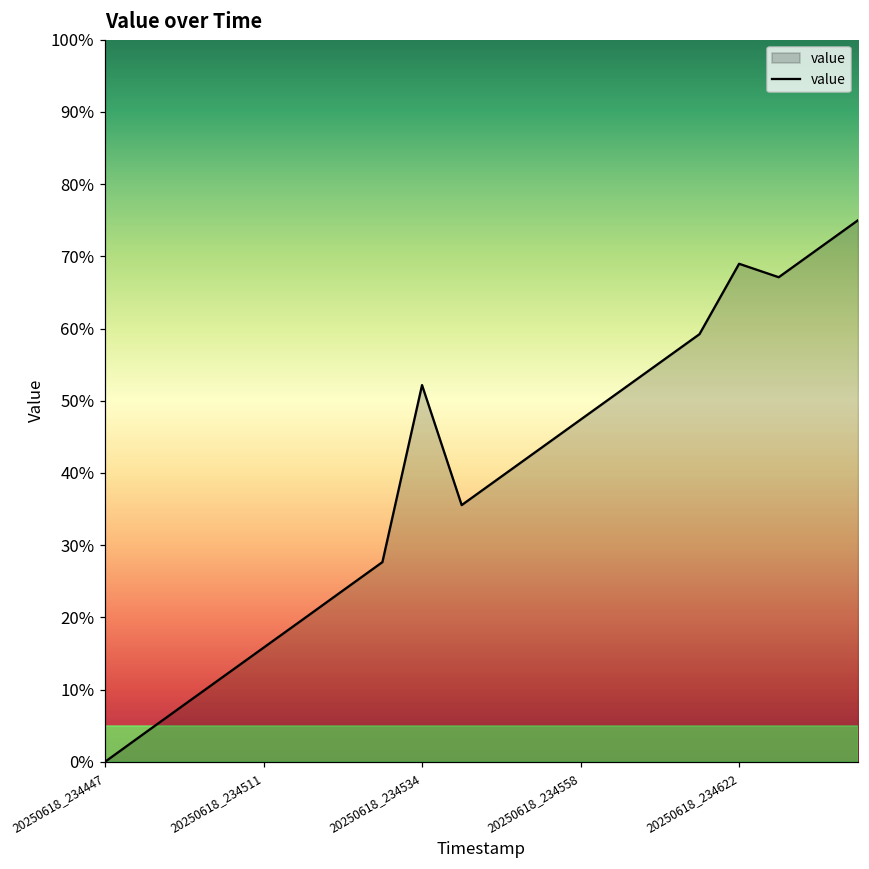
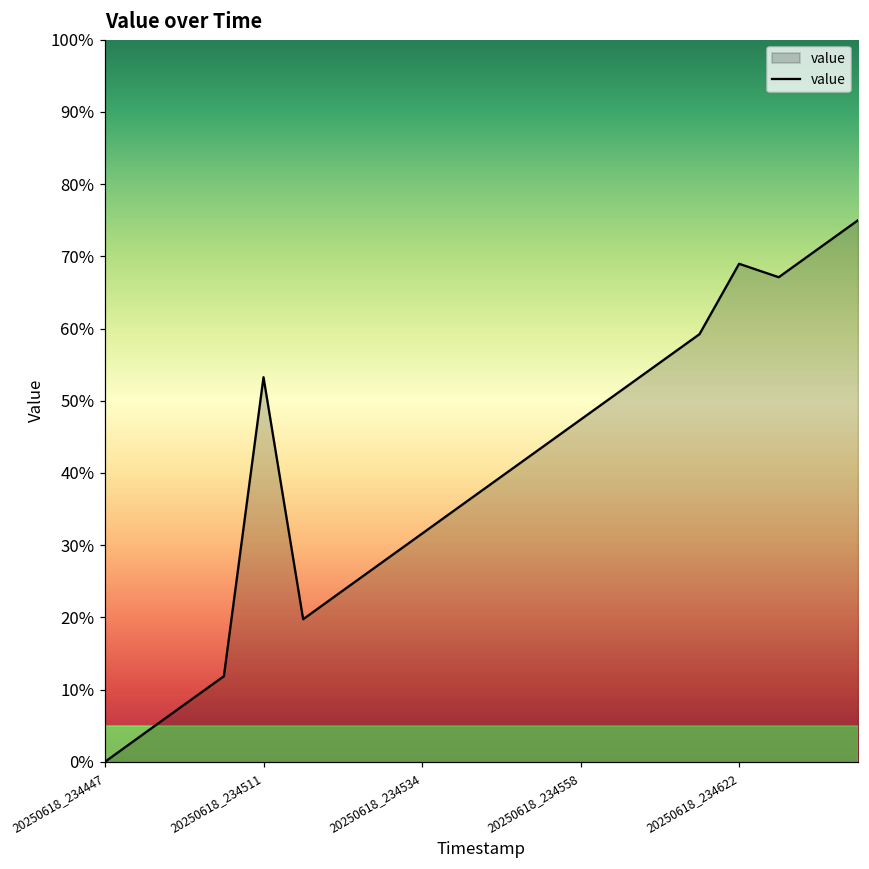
20250618_234511: 16% -> 53%
20250618_234534: 52% -> 32%
